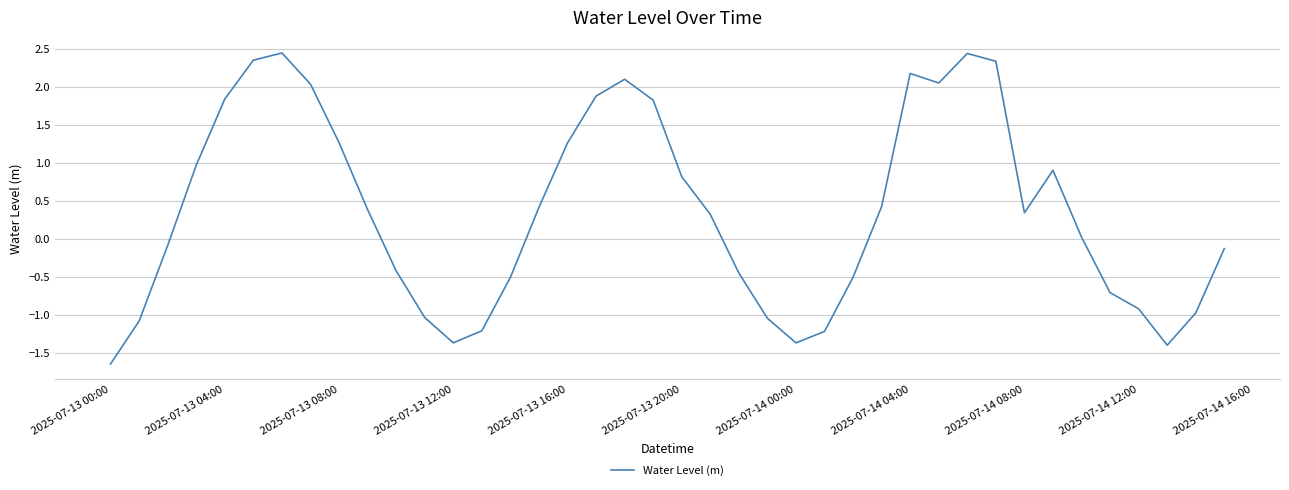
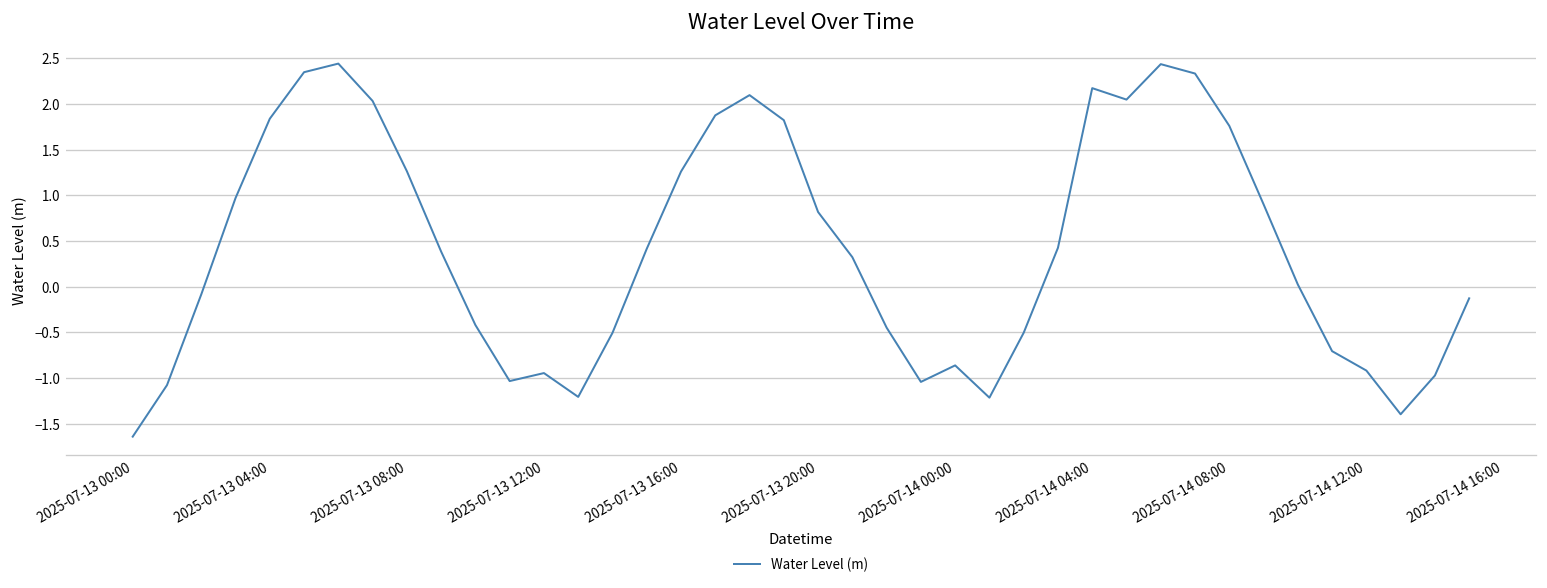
2025-07-13 12:00: -1.4 -> -0.9
2025-07-14 00:00: -1.4 -> -0.9
2025-07-14 08:00: 0.3 -> 1.8
